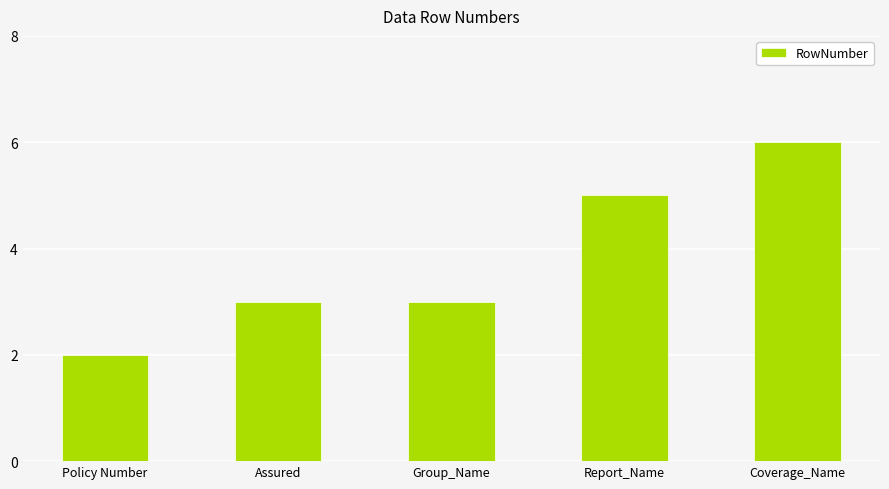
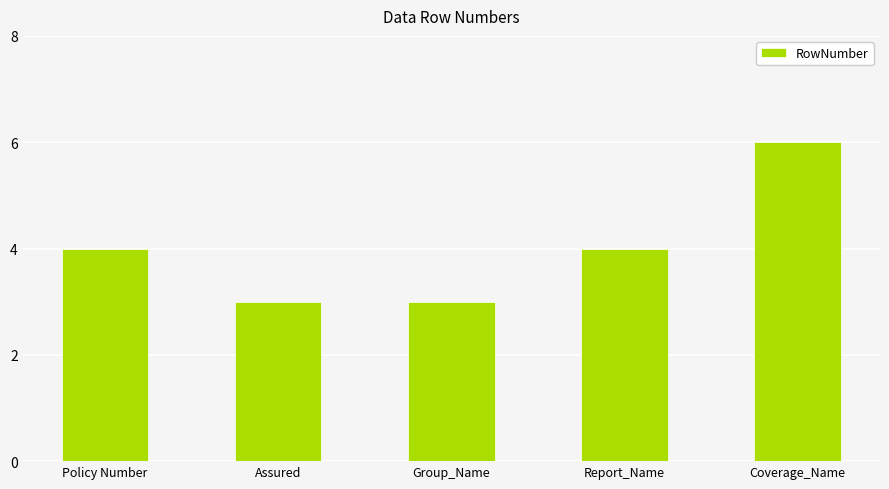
Policy Number: 2 -> 4
Report_Name: 5 -> 4
